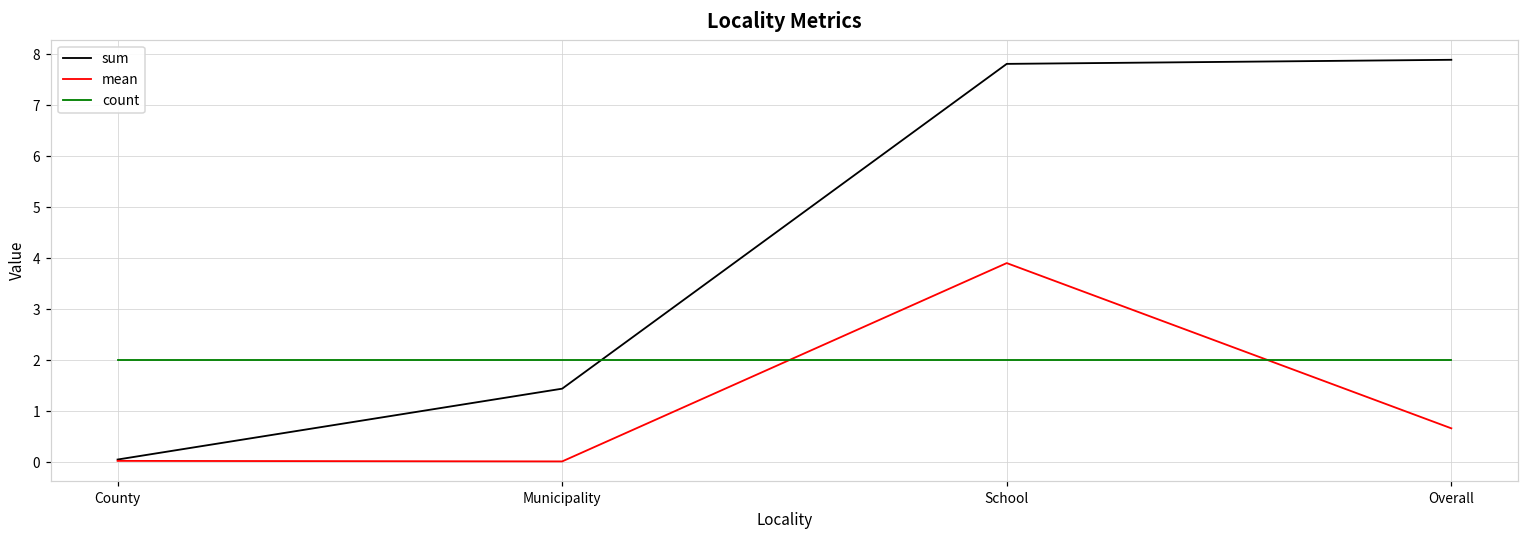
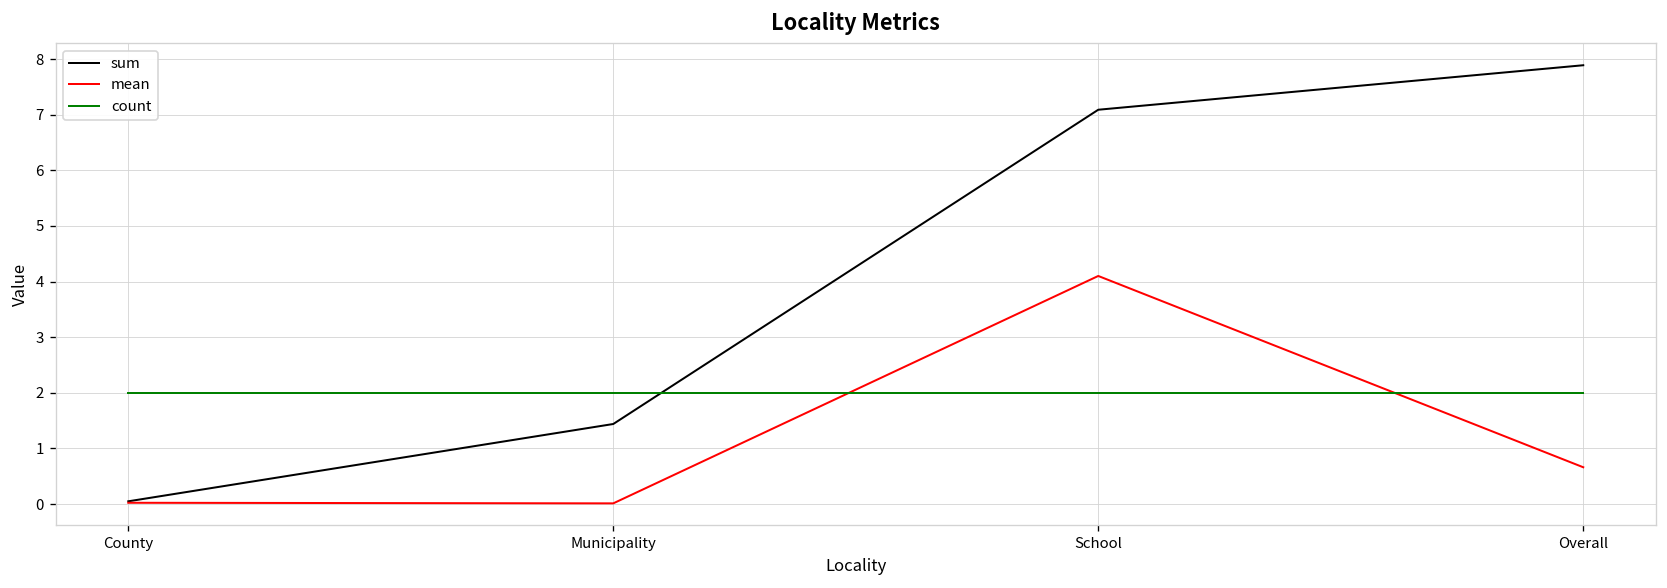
sum, School: 7.8 -> 7.1
mean, School: 3.9 -> 4.1
